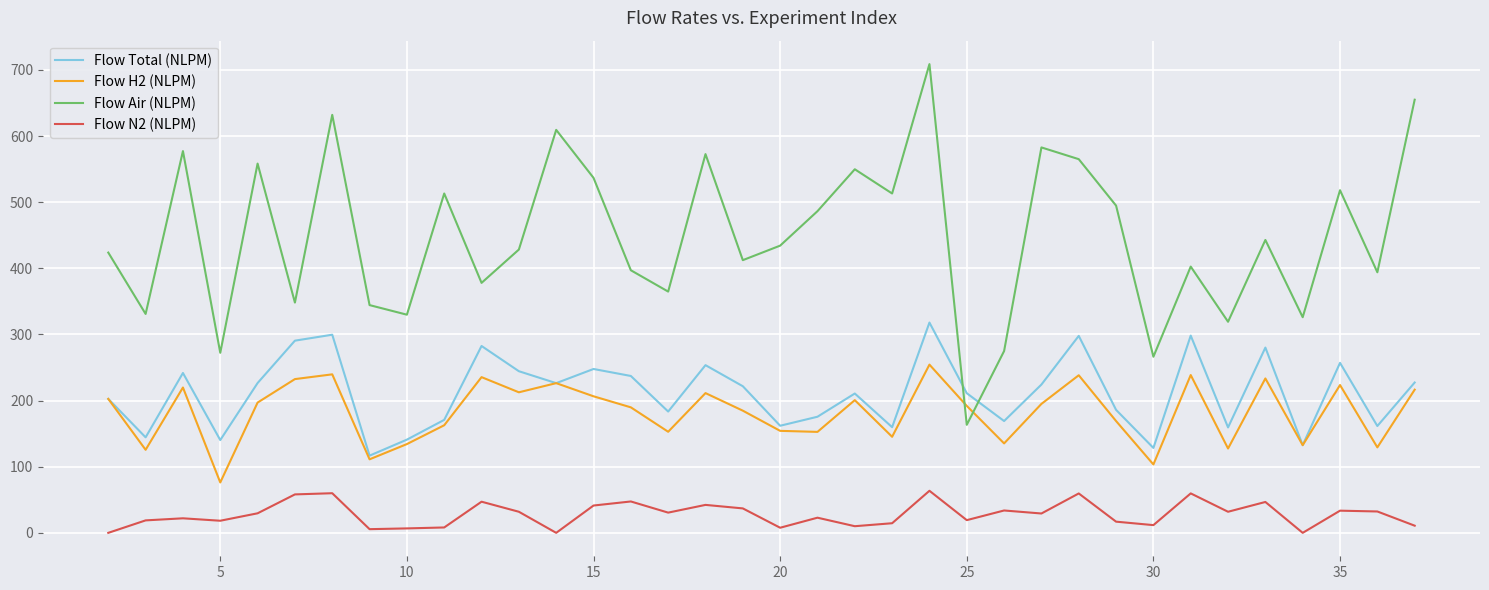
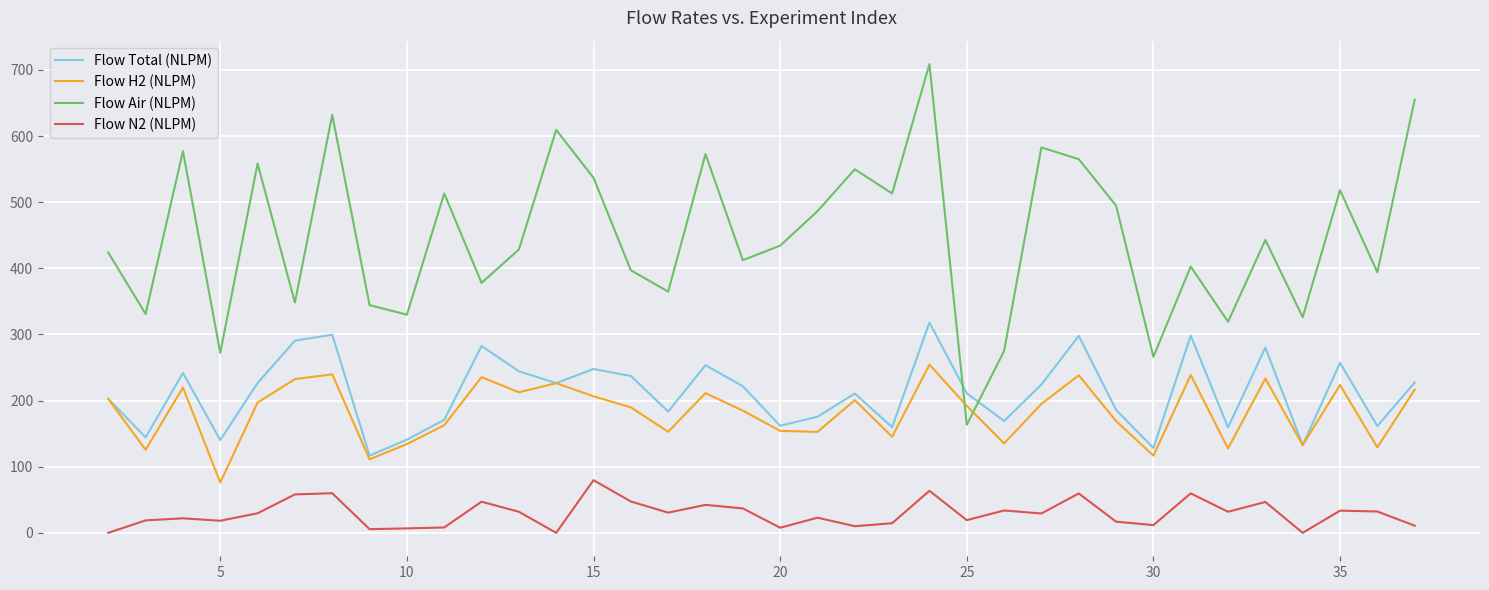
Flow N2 (NLPM), 15: 40 -> 80
Flow H2 (NLPM), 30: 100 -> 120
